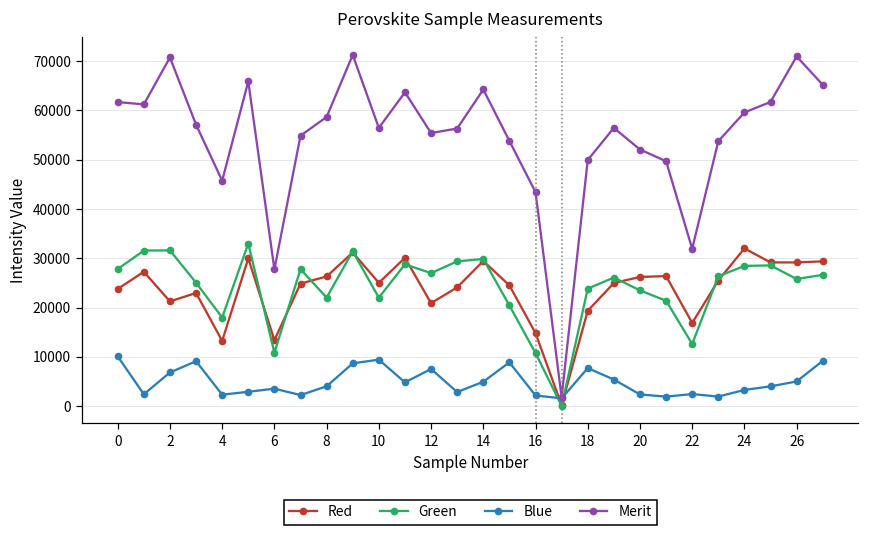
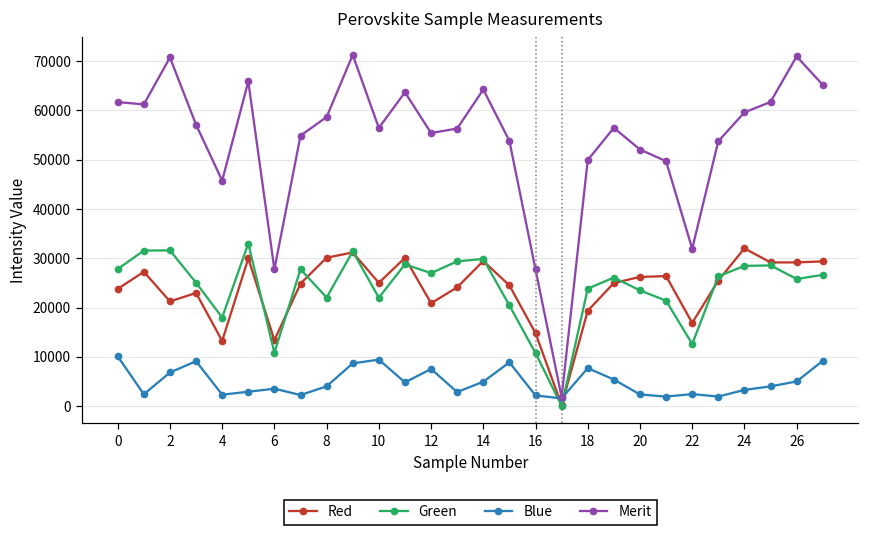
Red, 8: 26000 -> 30000
Merit, 16: 43000 -> 28000
